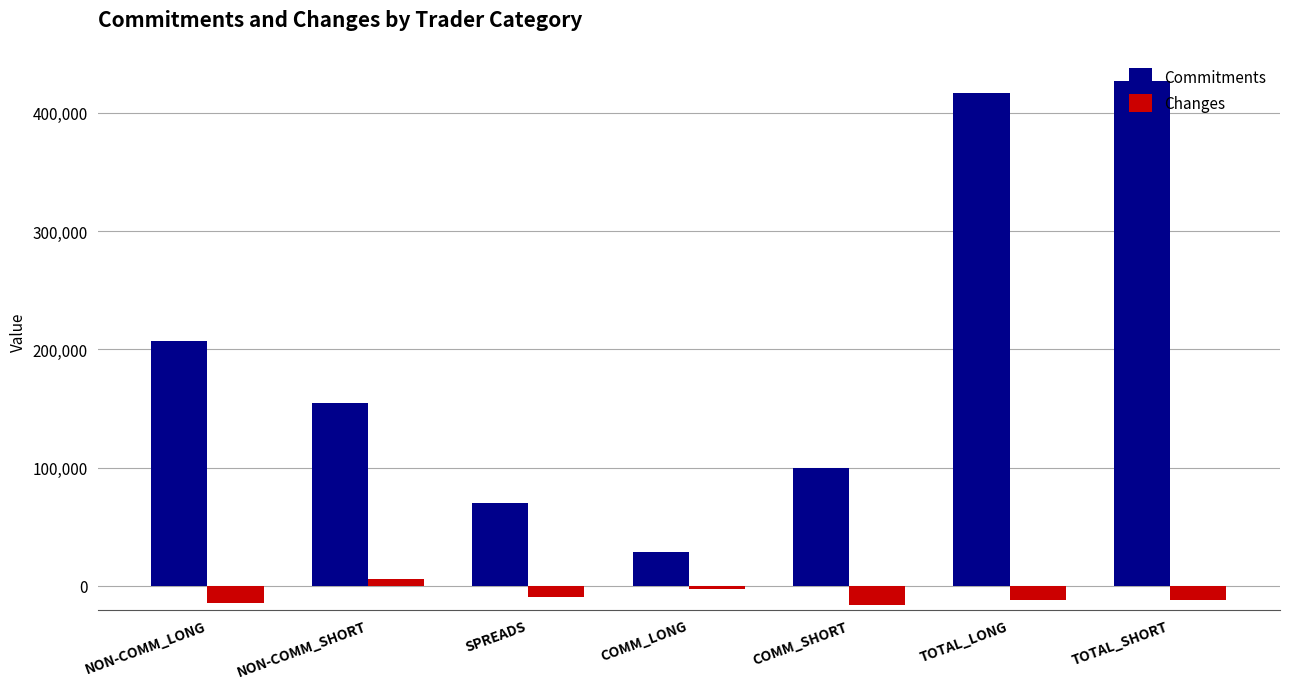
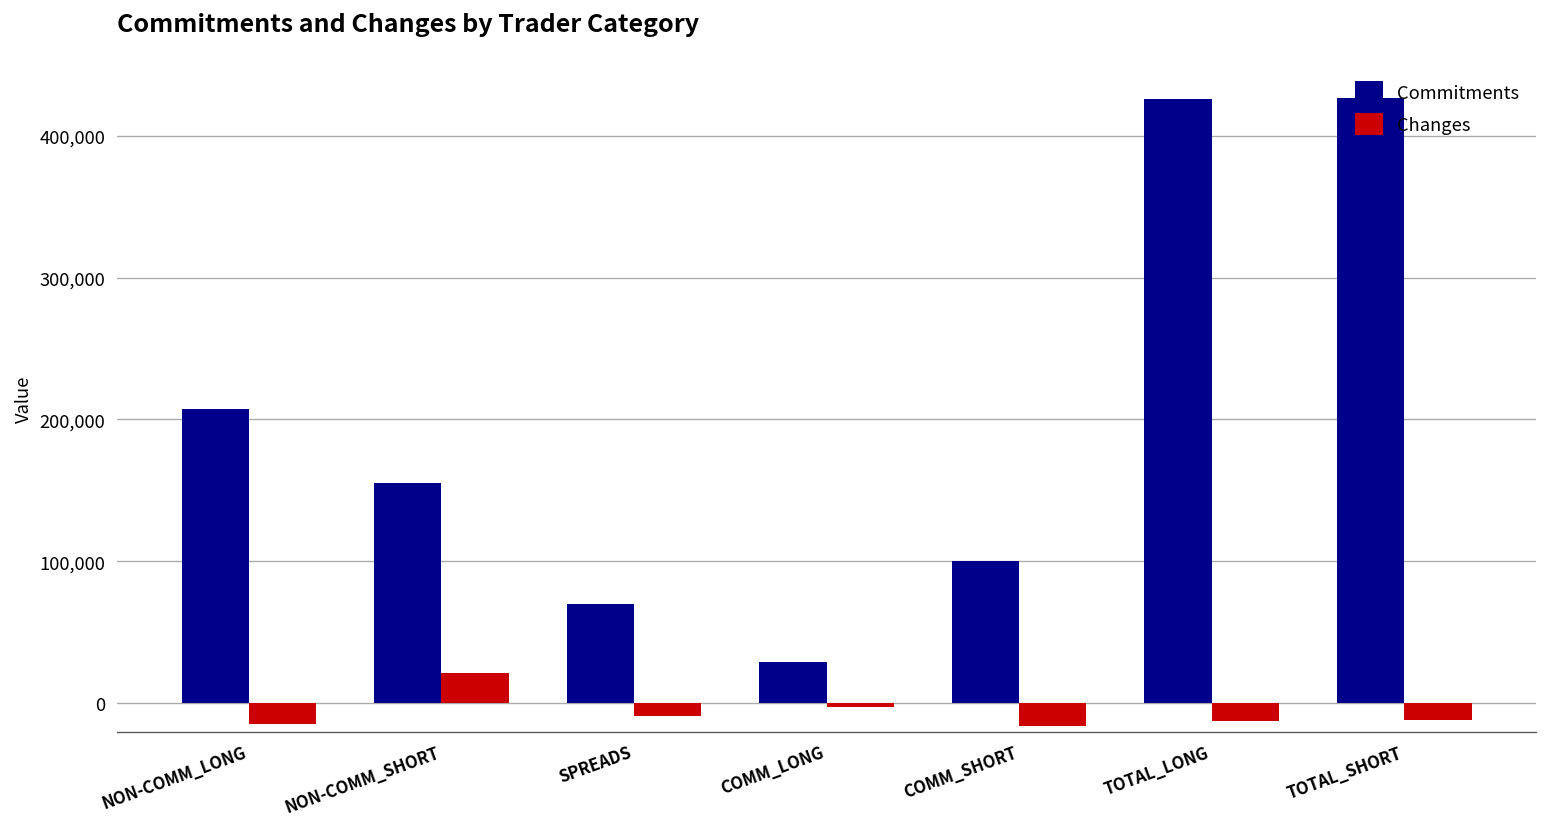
Changes, NON-COMM_SHORT: 6,000 -> 21,000
Commitments, TOTAL_LONG: 417,000 -> 426,000
